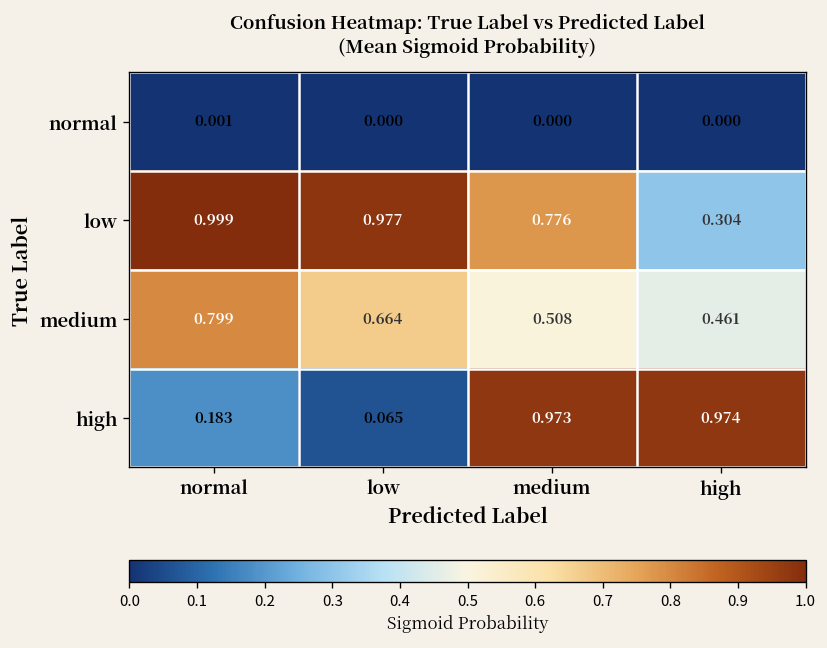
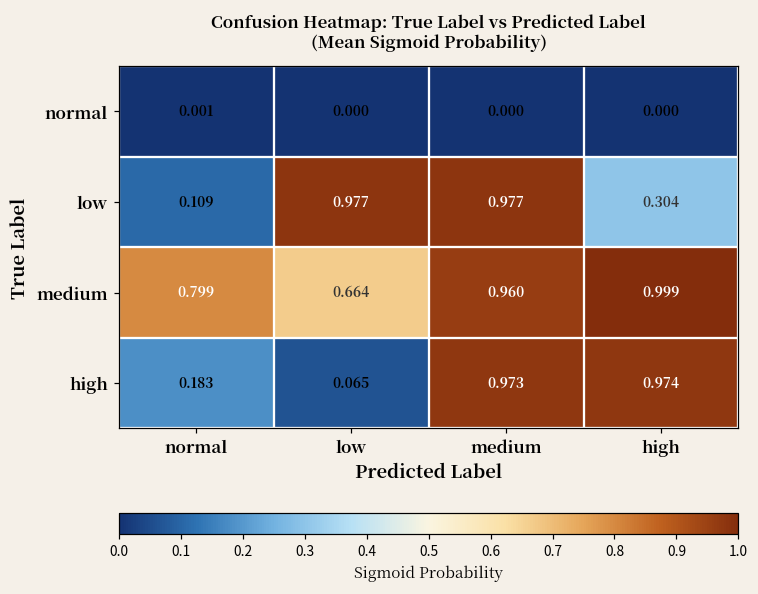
low, normal: 0.999 -> 0.109
low, medium: 0.776 -> 0.977
medium, medium: 0.508 -> 0.960
medium, high: 0.461 -> 0.999
